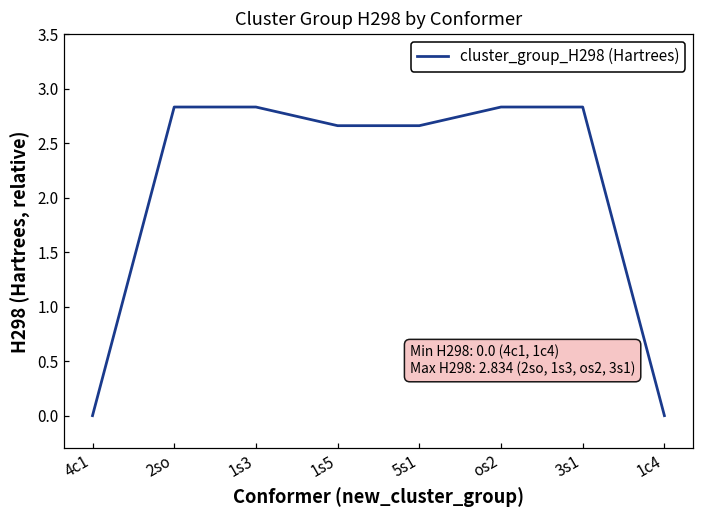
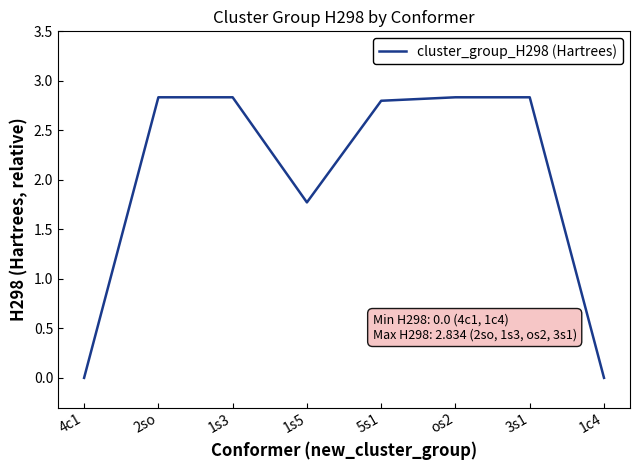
1s5: 2.7 -> 1.8
5s1: 2.7 -> 2.8
